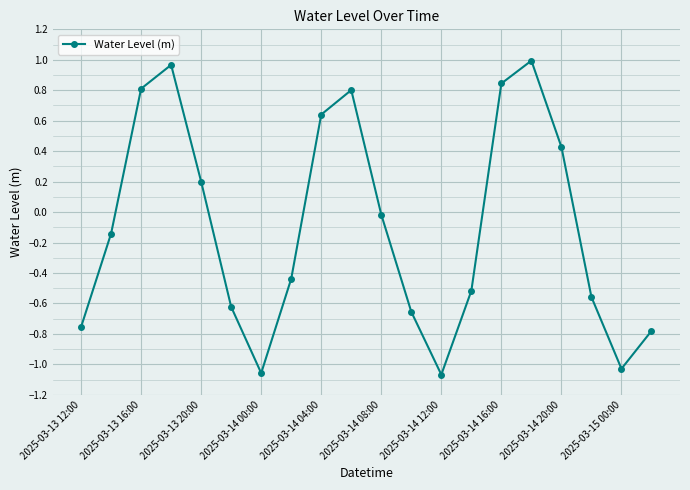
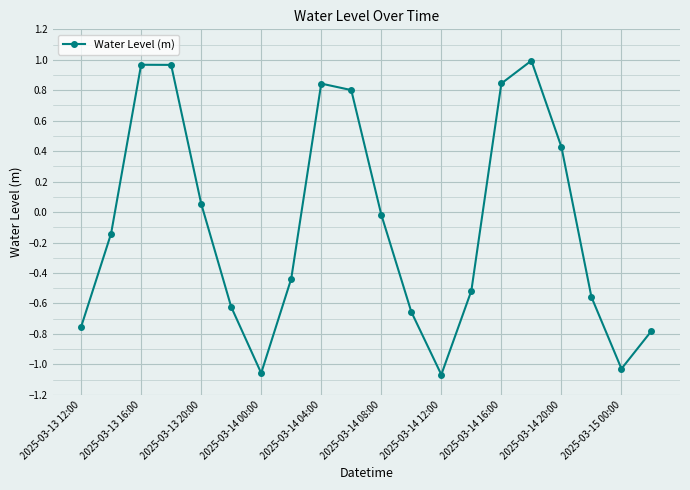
2025-03-13 16:00: 0.81 -> 0.97
2025-03-13 20:00: 0.20 -> 0.06
2025-03-14 04:00: 0.64 -> 0.84
